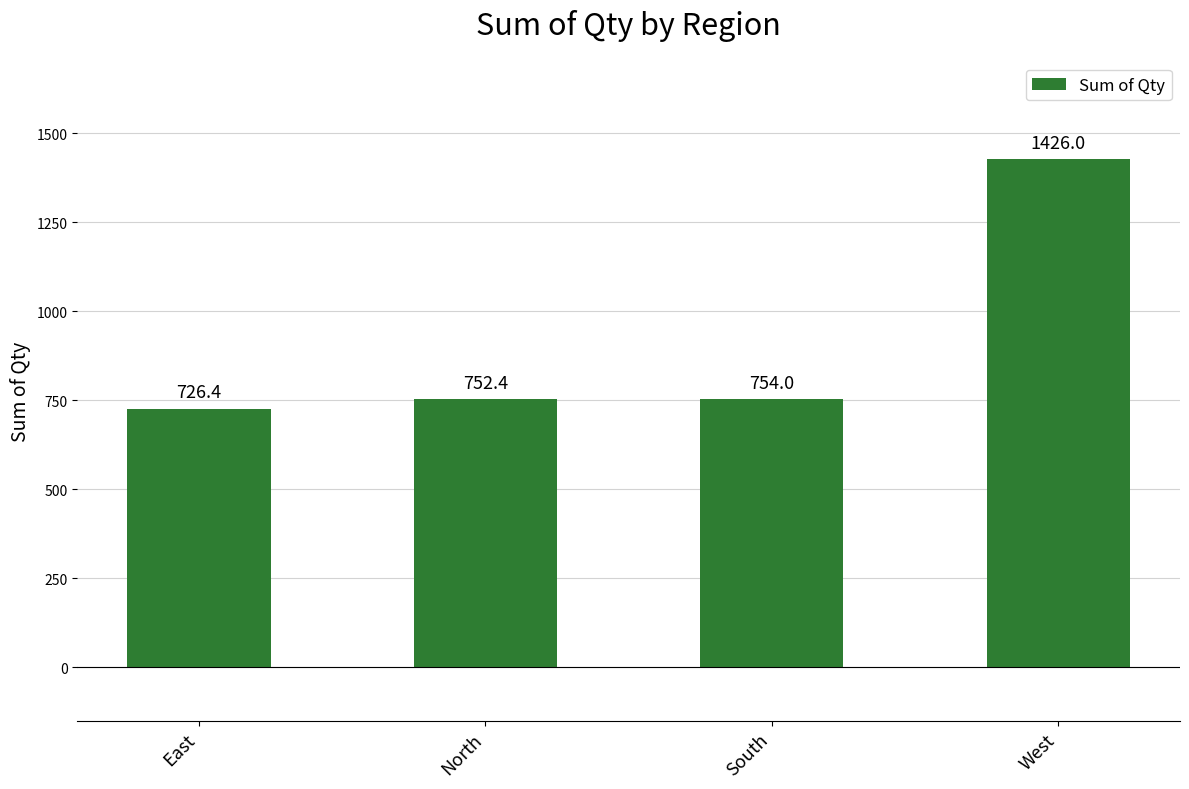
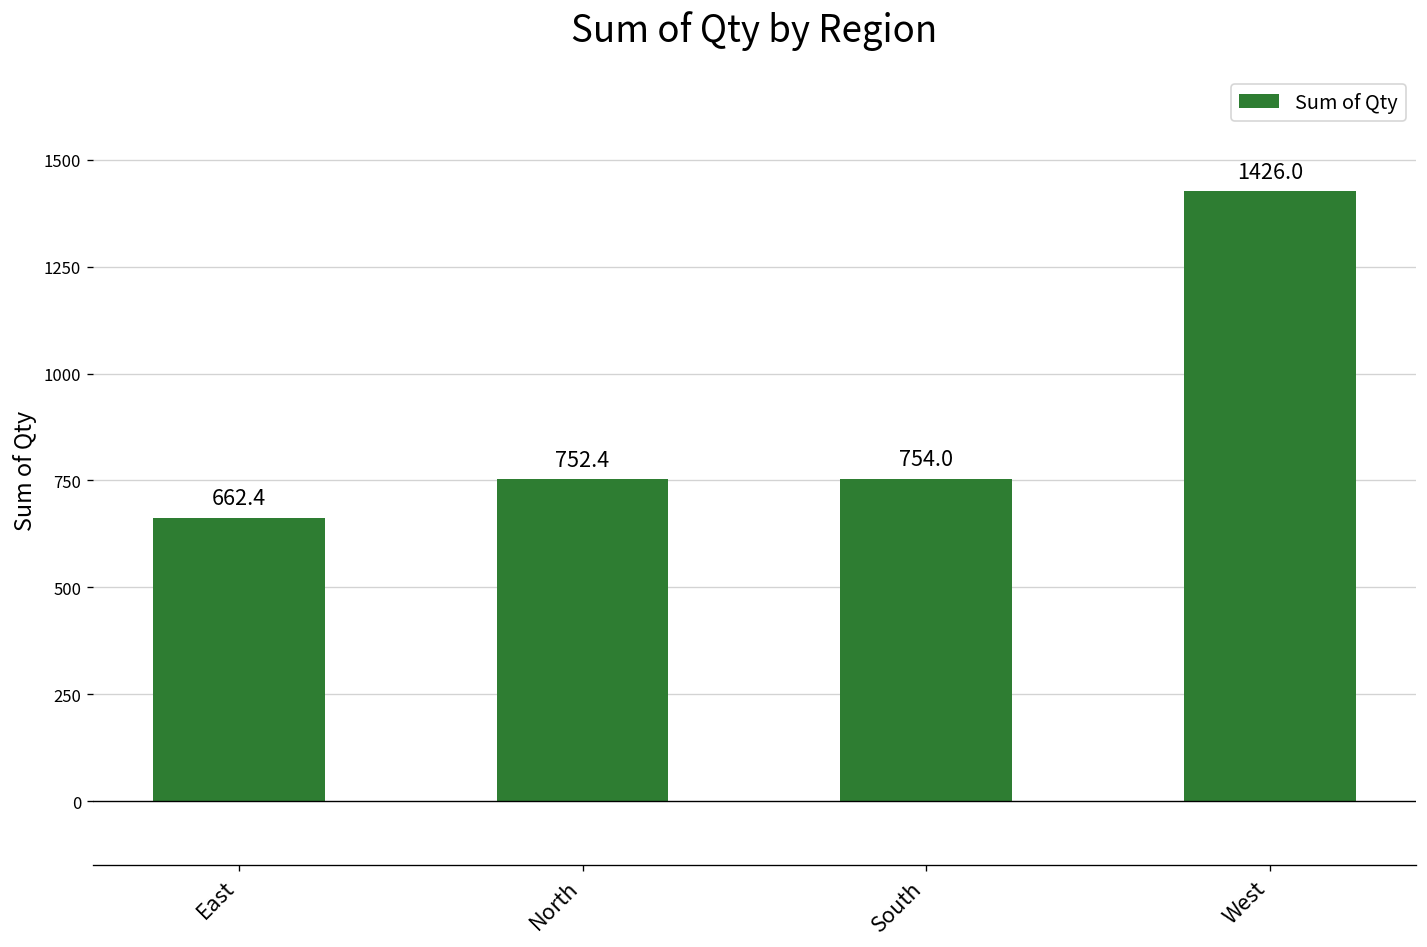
East: 726.4 -> 662.4
